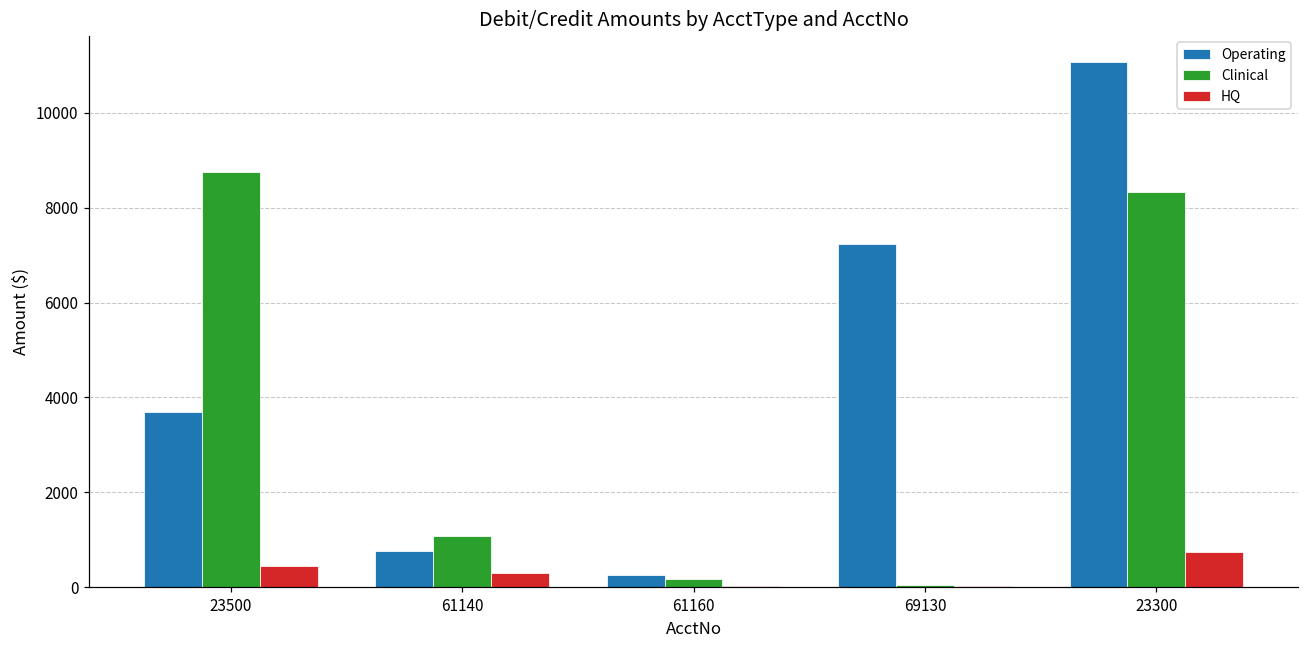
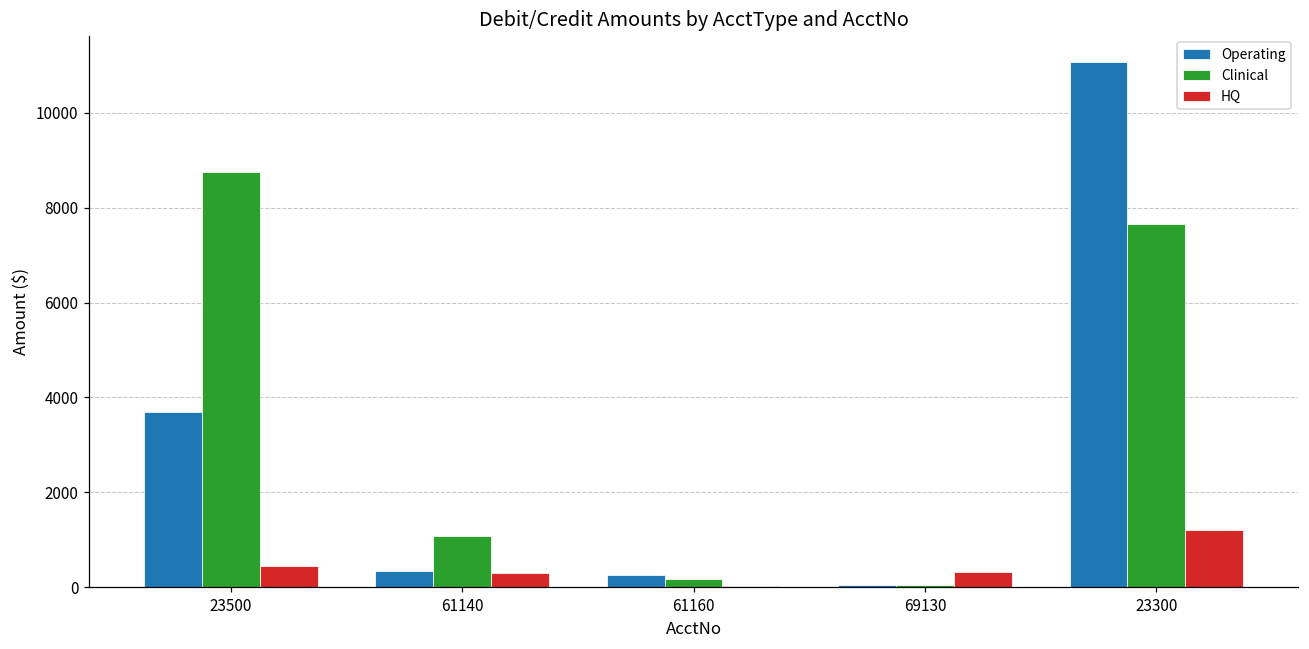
Operating, 61140: 800 -> 300
Operating, 69130: 7200 -> 100
HQ, 69130: 0 -> 300
Clinical, 23300: 8300 -> 7700
HQ, 23300: 700 -> 1200
